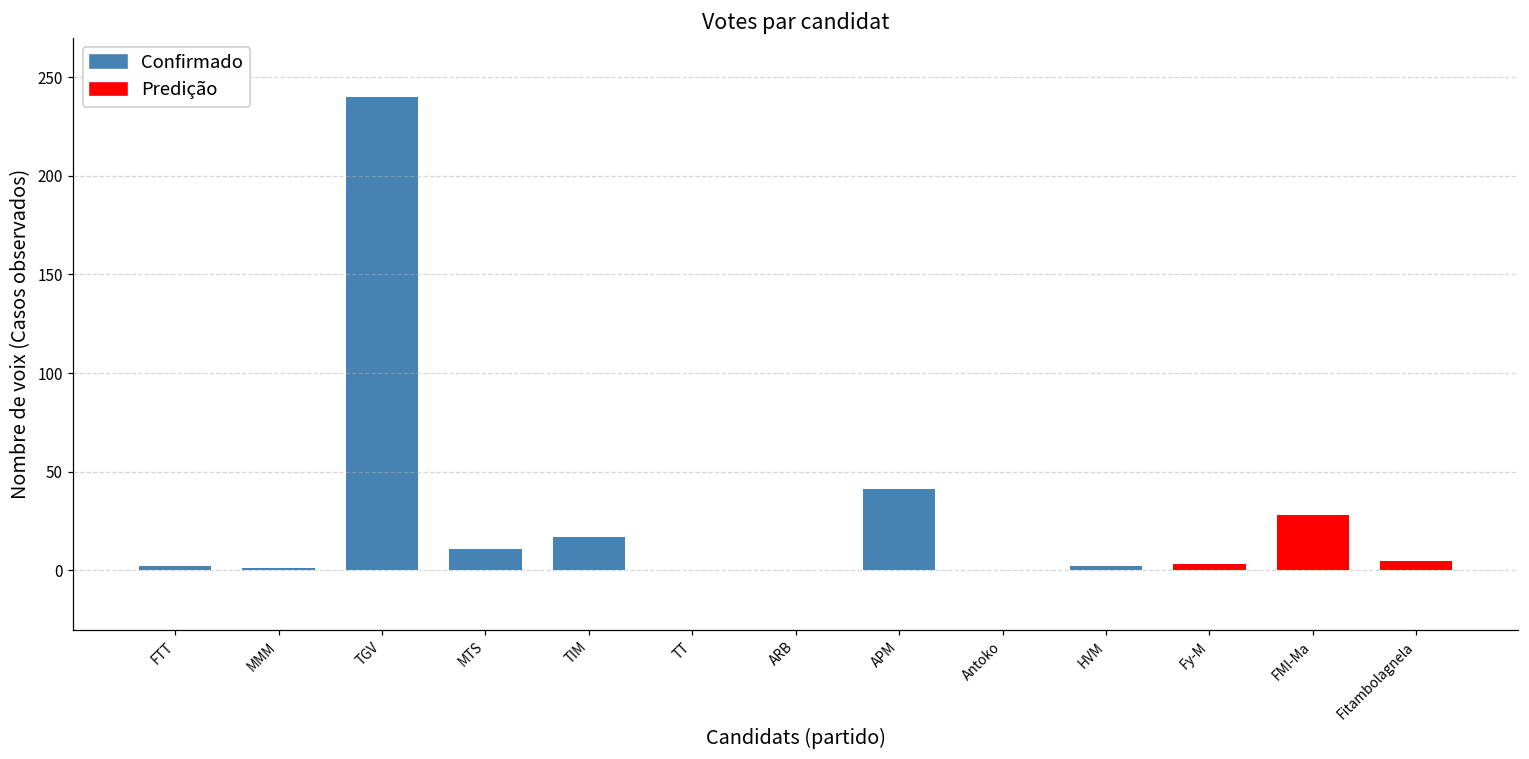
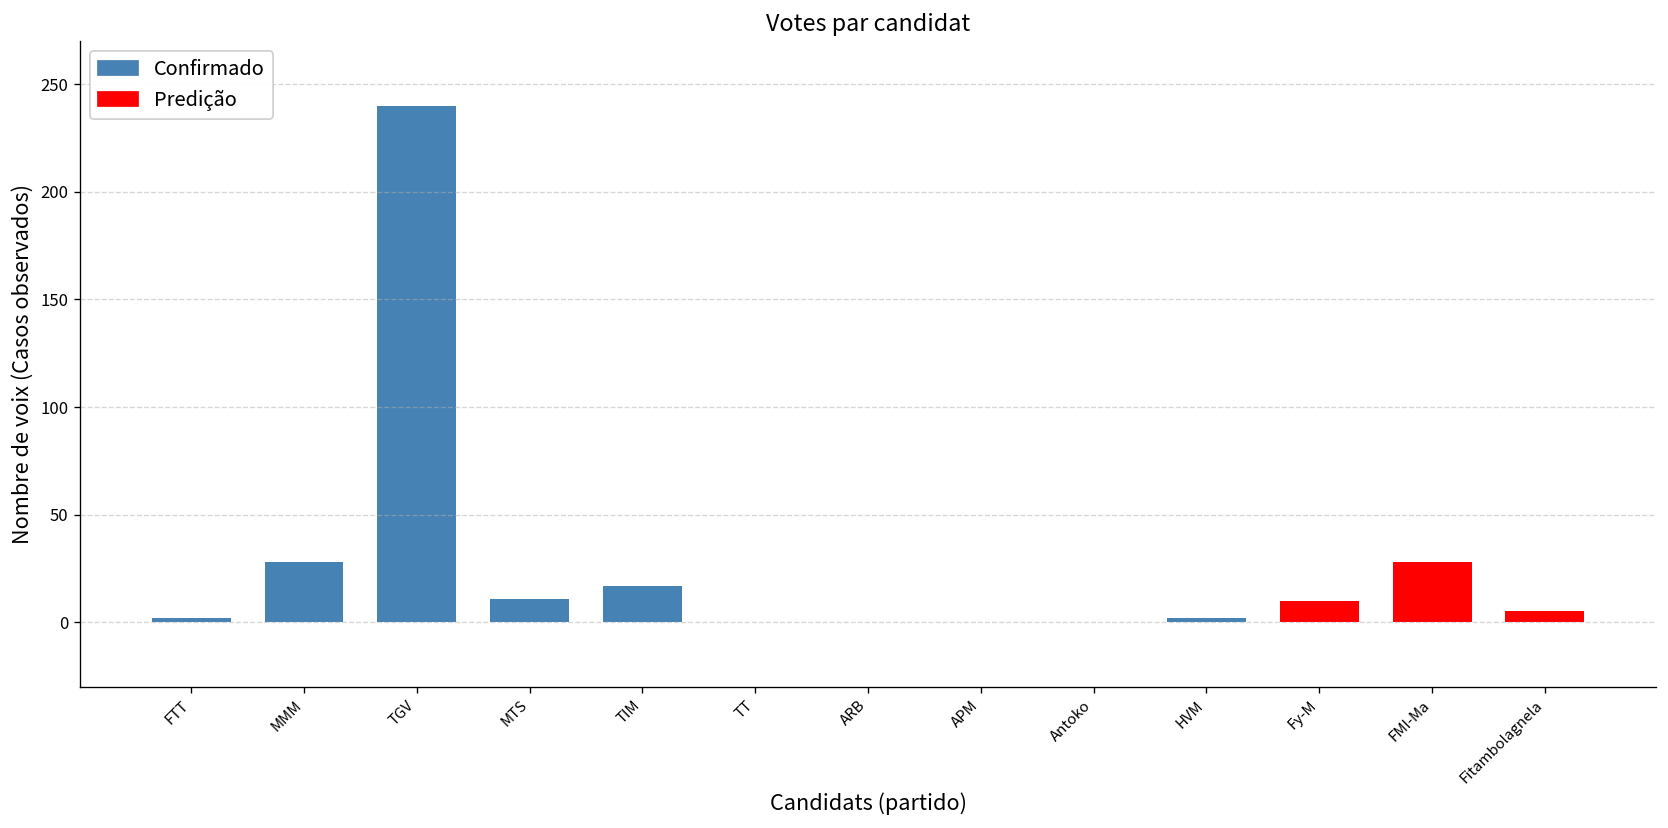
Confirmado, MMM: 1 -> 28
Confirmado, APM: 41 -> 0
Predição, Fy-M: 3 -> 10
